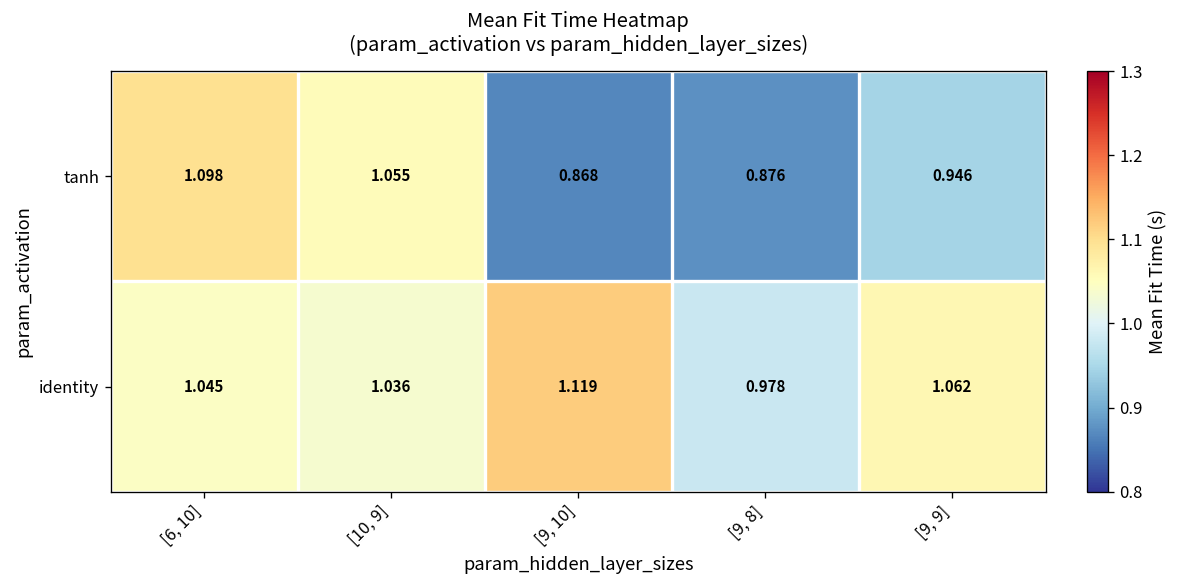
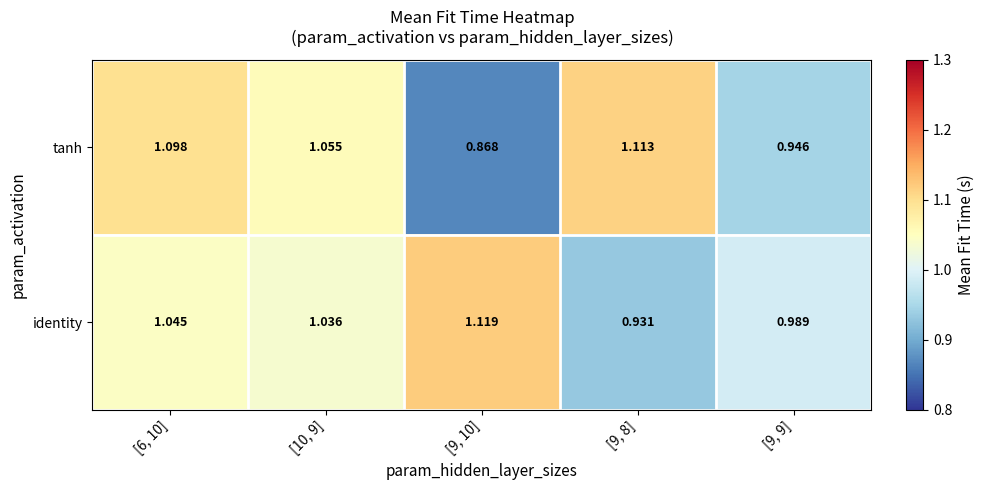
tanh, [9, 8]: 0.876 -> 1.113
identity, [9, 8]: 0.978 -> 0.931
identity, [9, 9]: 1.062 -> 0.989
